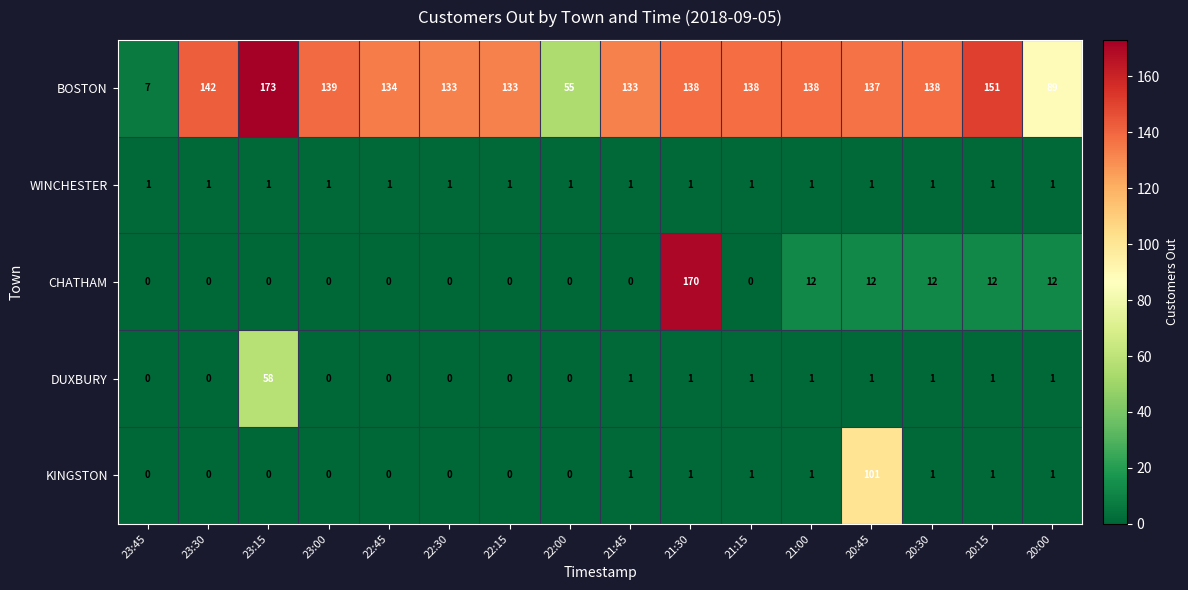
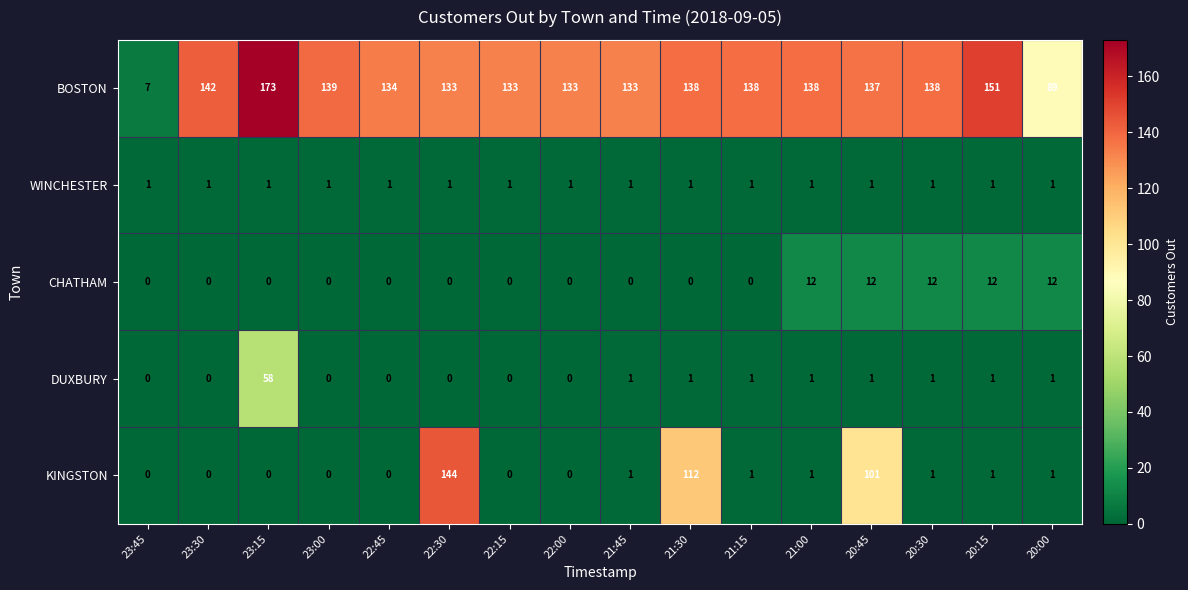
BOSTON, 22:00: 55 -> 133
CHATHAM, 21:30: 170 -> 0
KINGSTON, 22:30: 0 -> 144
KINGSTON, 21:30: 1 -> 112
